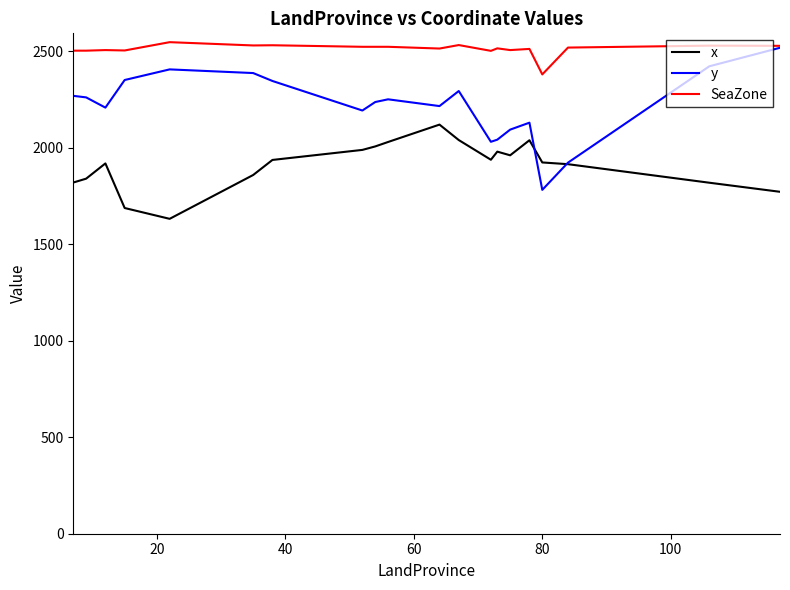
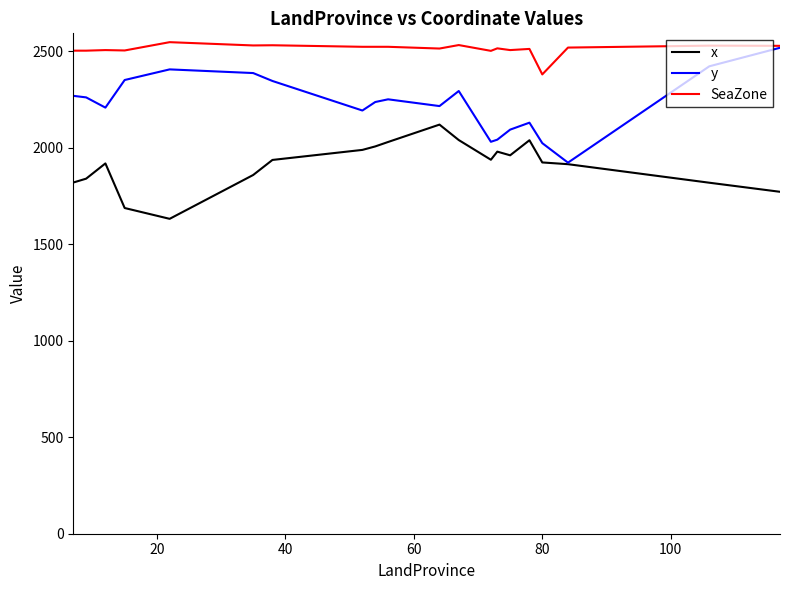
y, 80: 1780 -> 2020
